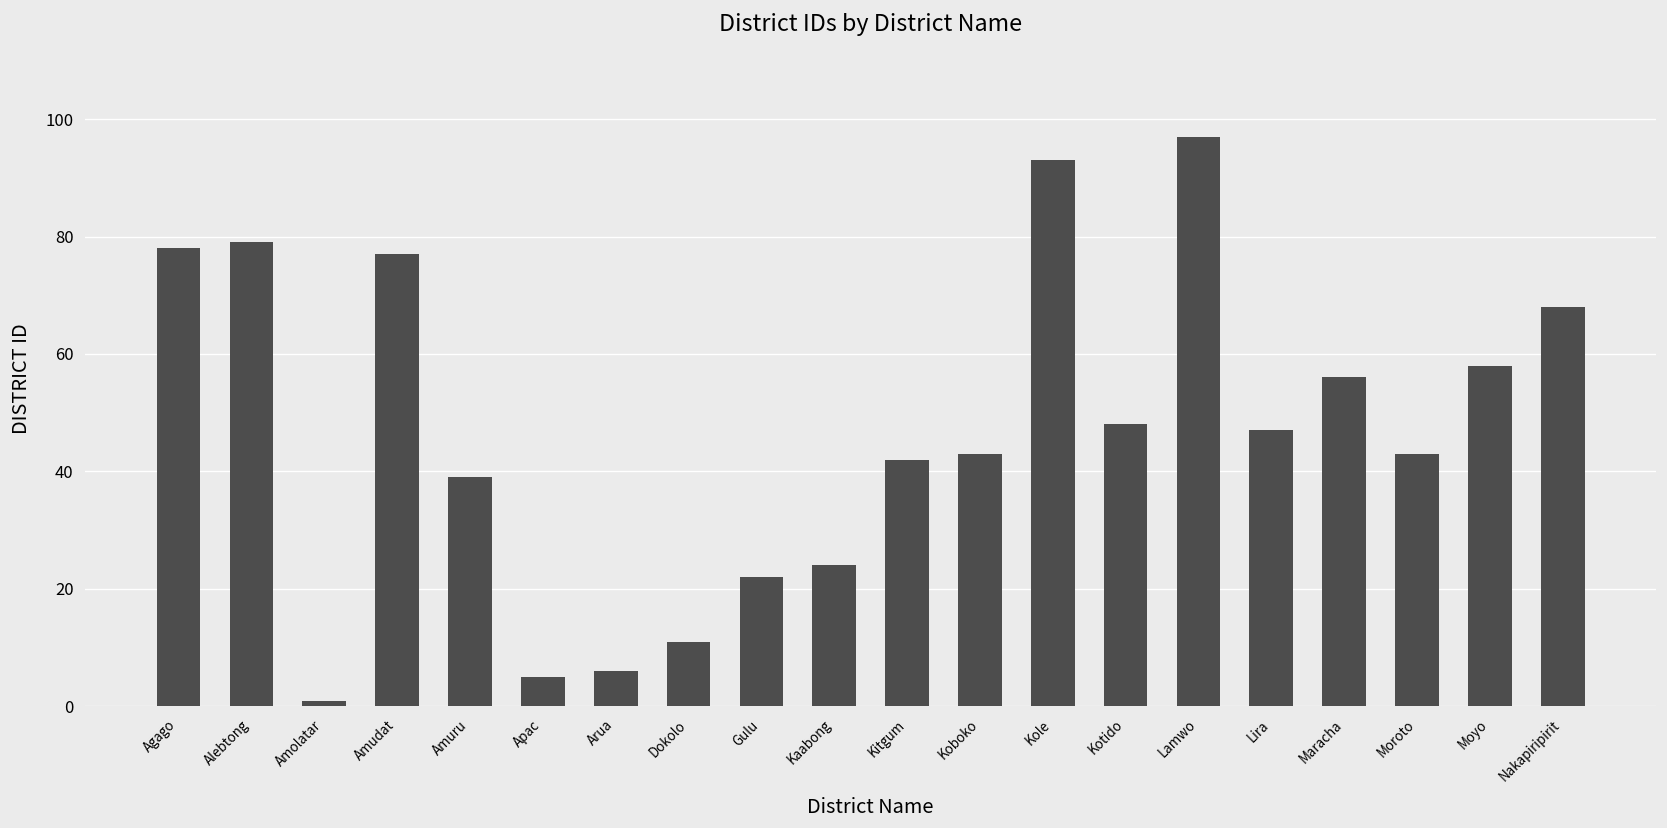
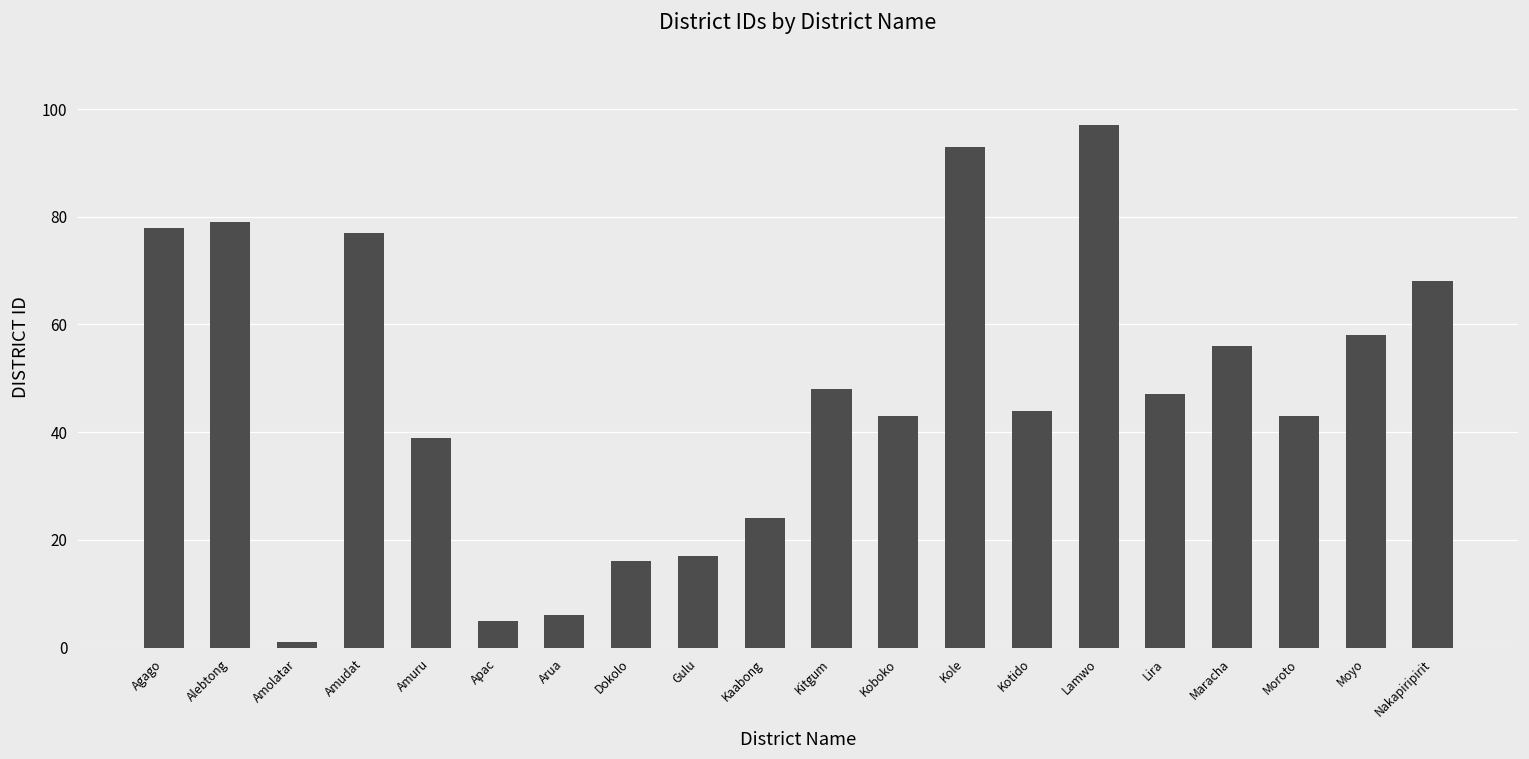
Dokolo: 11 -> 16
Gulu: 22 -> 17
Kitgum: 42 -> 48
Kotido: 48 -> 44
